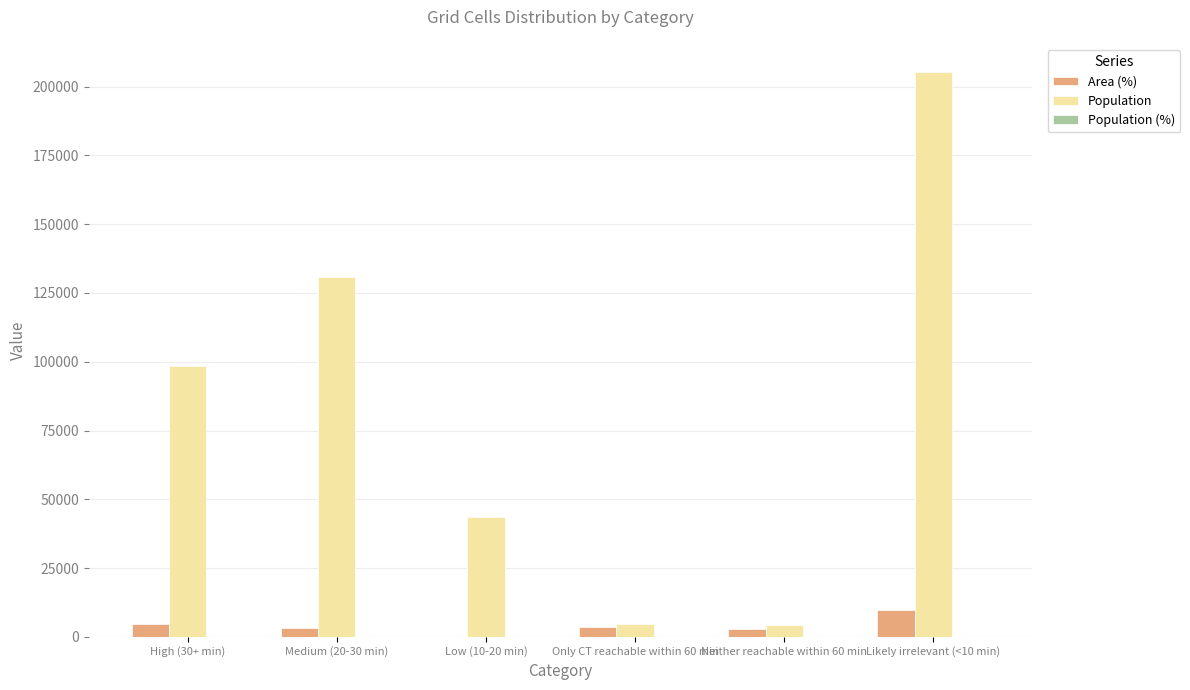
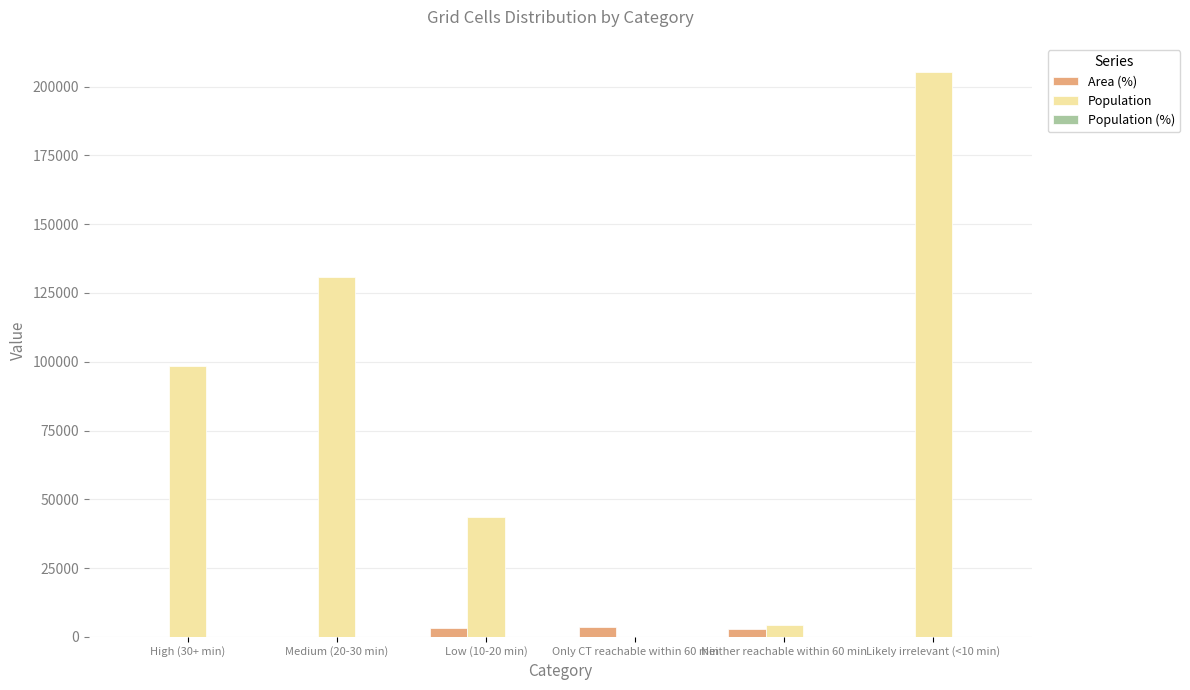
Area (%), High (30+ min): 5000 -> 0
Area (%), Medium (20-30 min): 3000 -> 0
Area (%), Low (10-20 min): 0 -> 3000
Population, Only CT reachable within 60 min: 5000 -> 0
Area (%), Likely irrelevant (<10 min): 10000 -> 0
